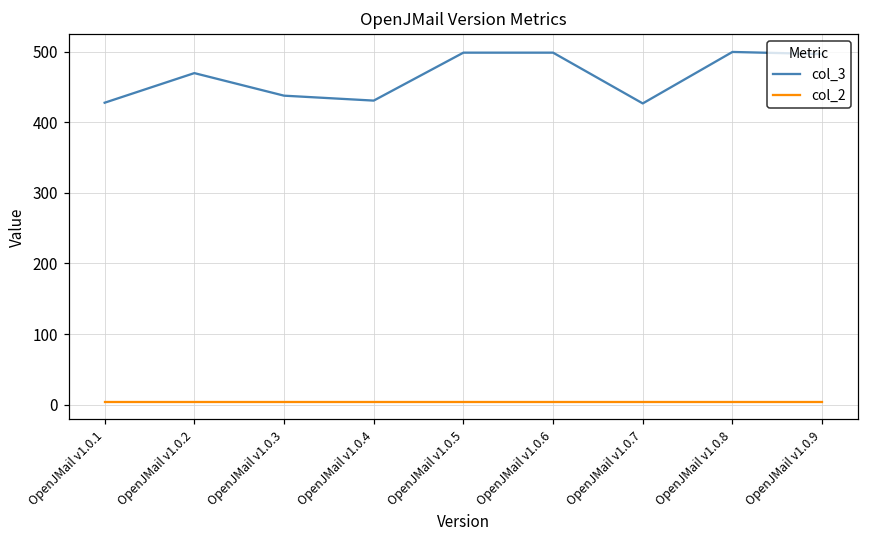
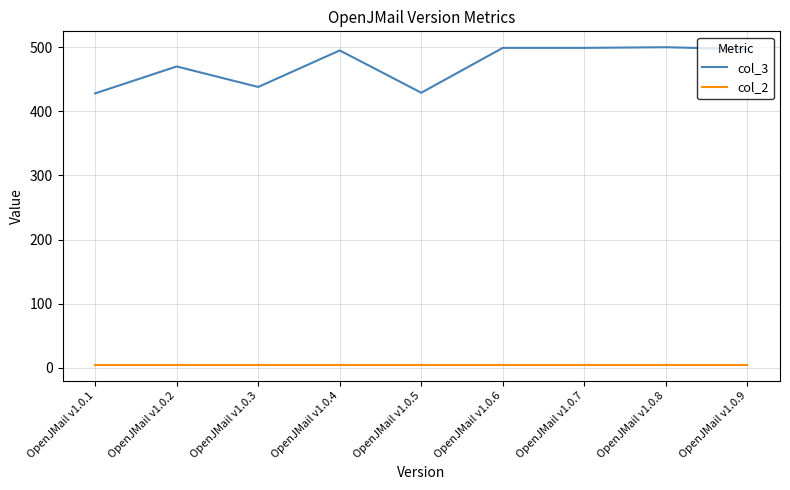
col_3, OpenJMail v1.0.4: 430 -> 500
col_3, OpenJMail v1.0.5: 500 -> 430
col_3, OpenJMail v1.0.7: 430 -> 500
